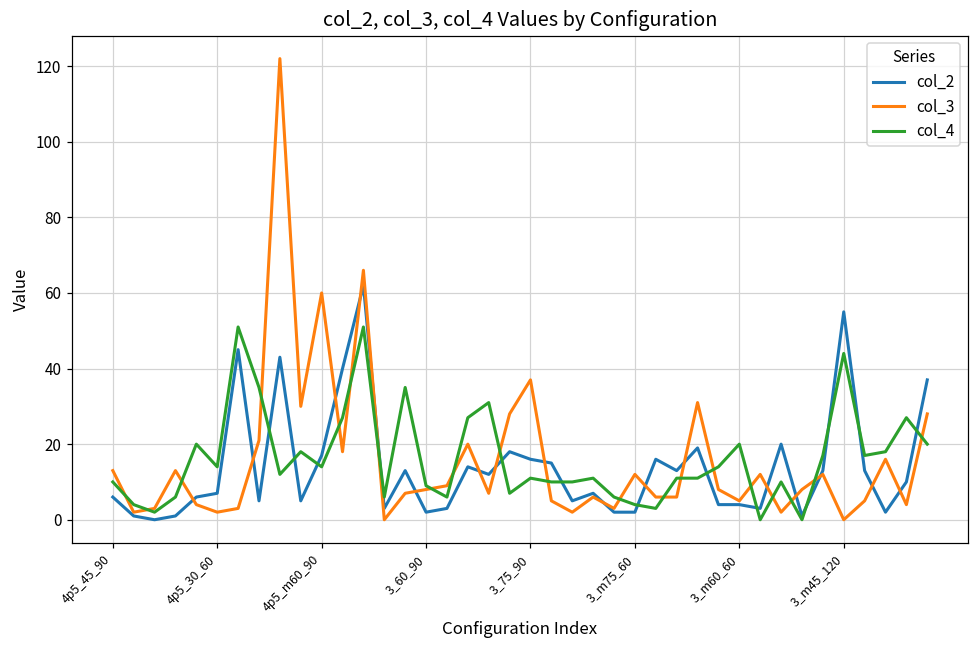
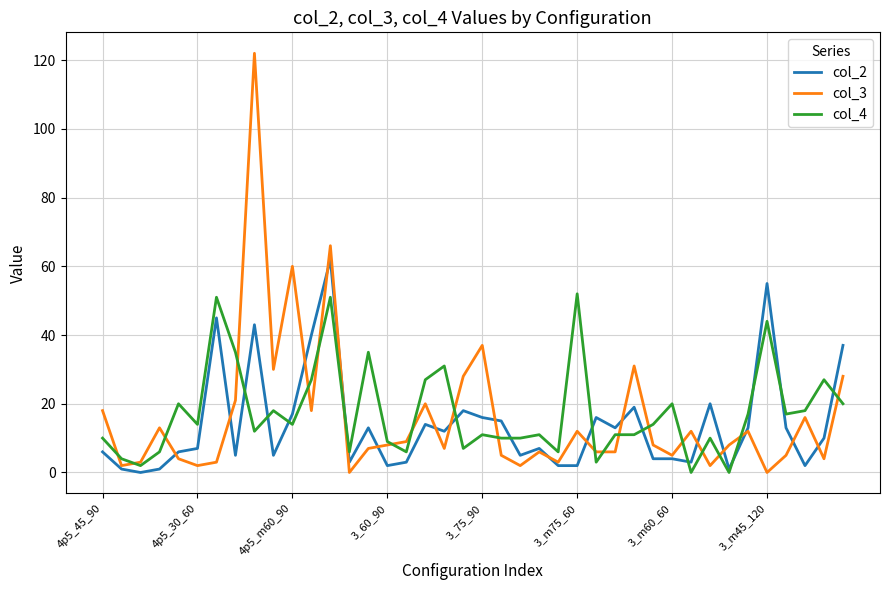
col_3, 4p5_45_90: 13 -> 18
col_4, 3_m75_60: 4 -> 52
